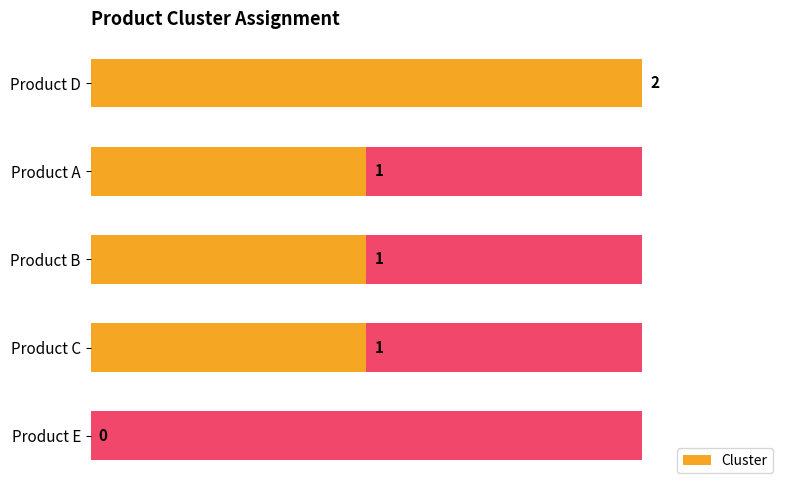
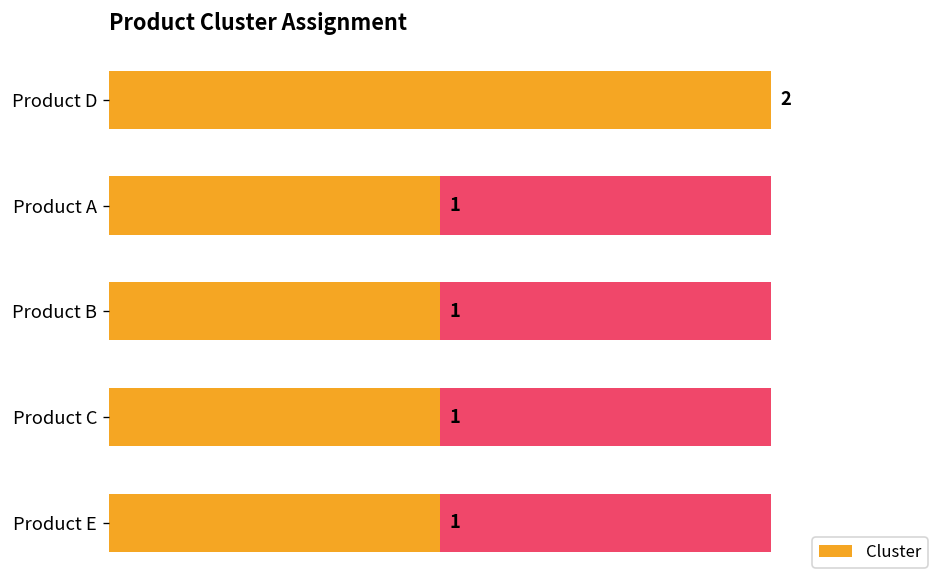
Cluster, Product E: 0 -> 1
